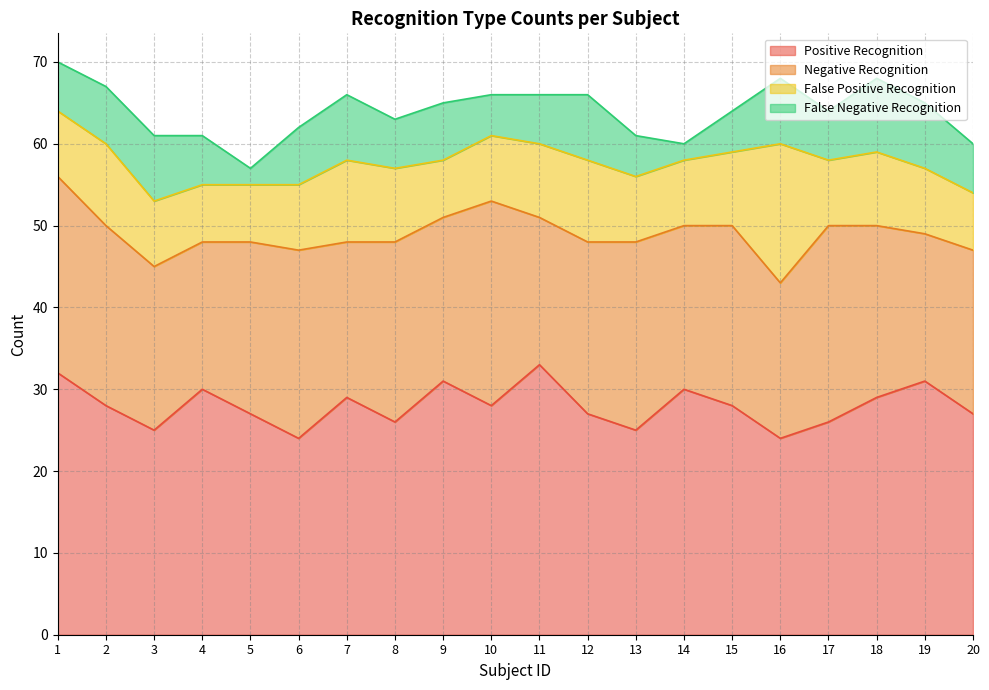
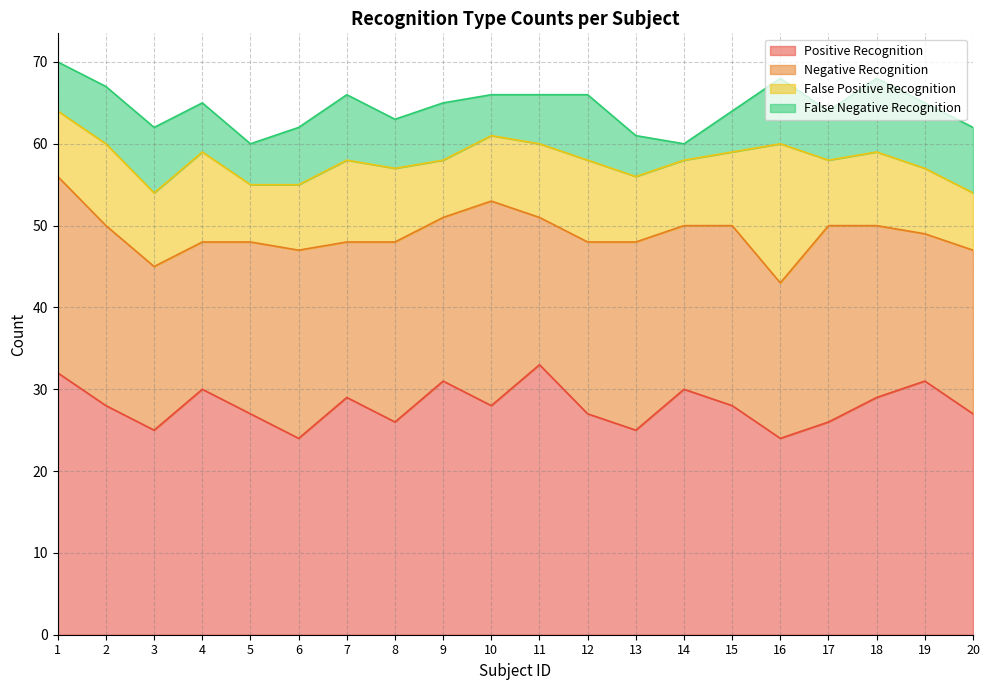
False Positive Recognition, 3: 8 -> 9
False Positive Recognition, 4: 7 -> 11
False Negative Recognition, 5: 2 -> 5
False Negative Recognition, 20: 6 -> 8
